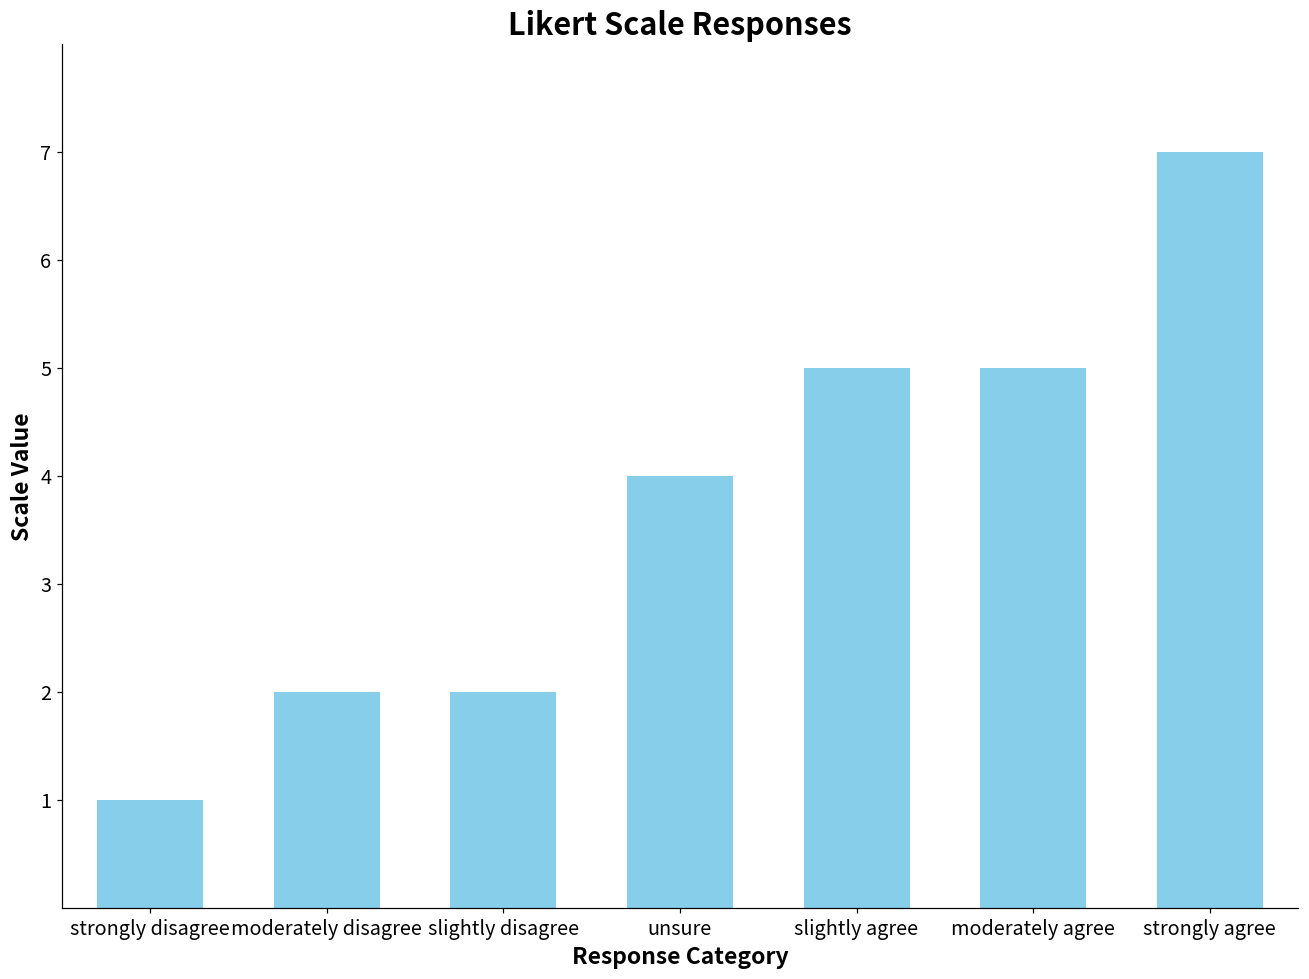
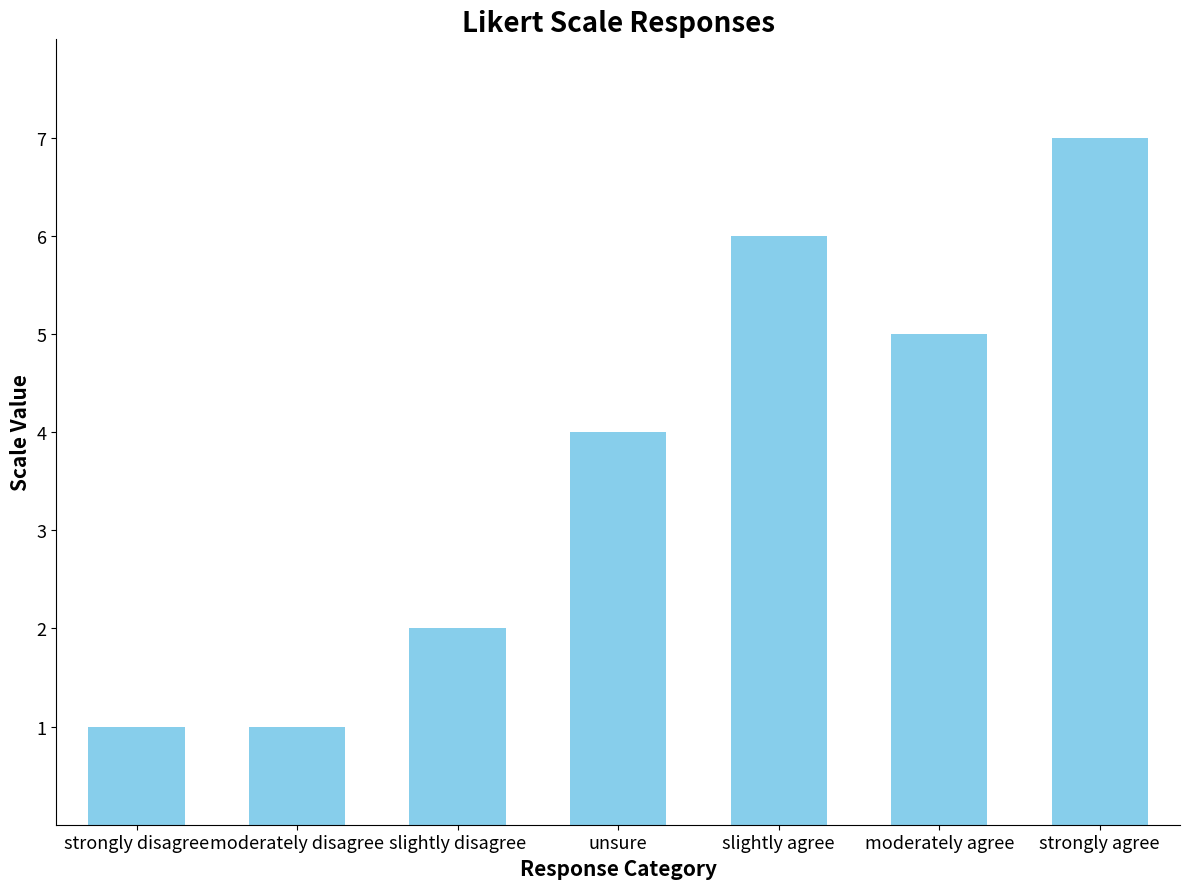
moderately disagree: 2 -> 1
slightly agree: 5 -> 6
